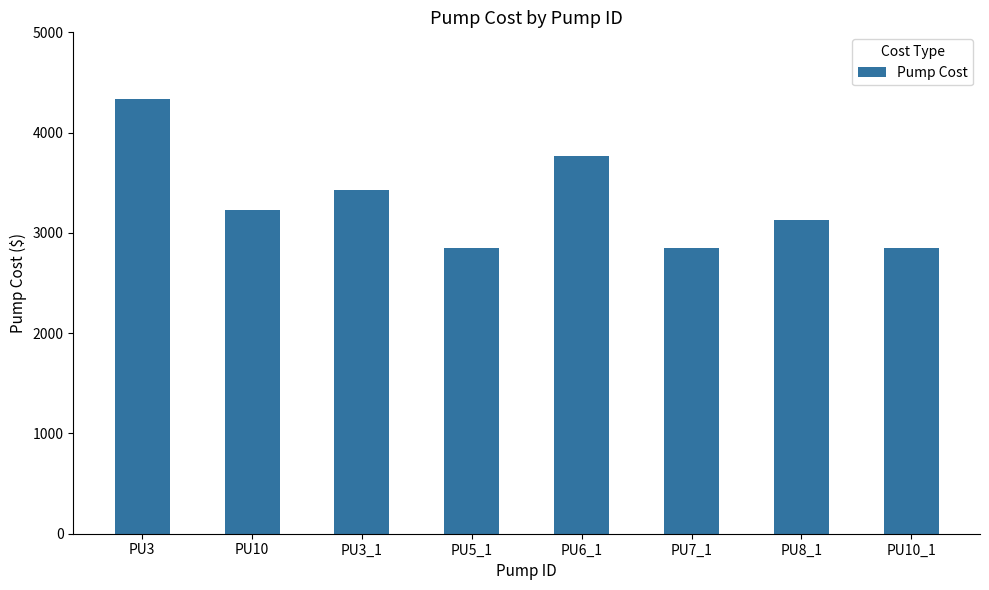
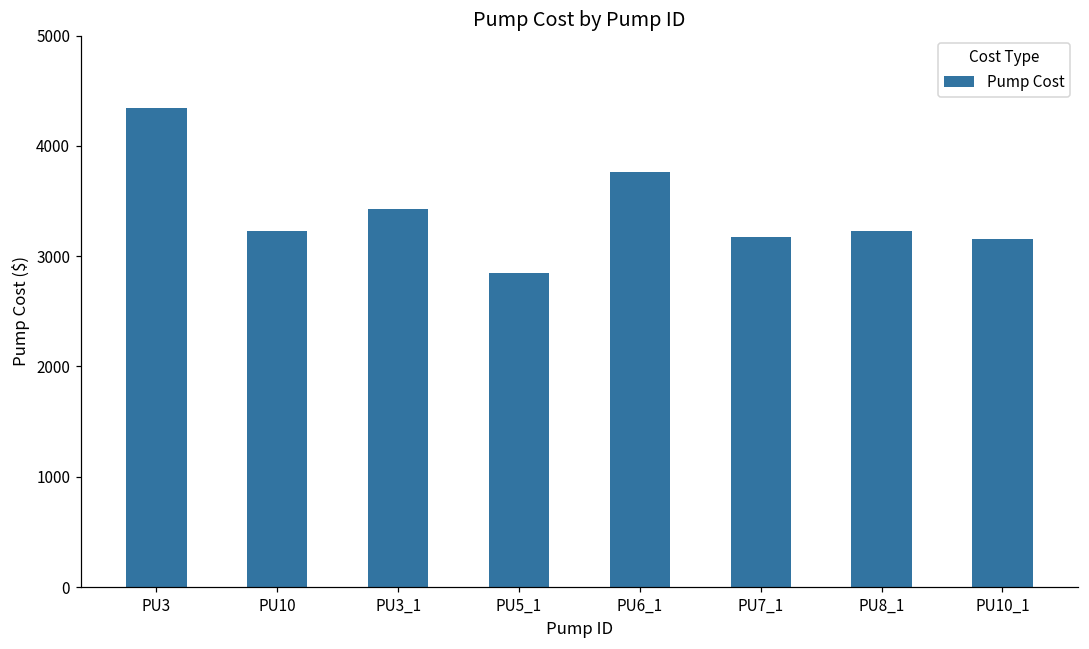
PU7_1: 2850 -> 3170
PU8_1: 3130 -> 3230
PU10_1: 2850 -> 3160
